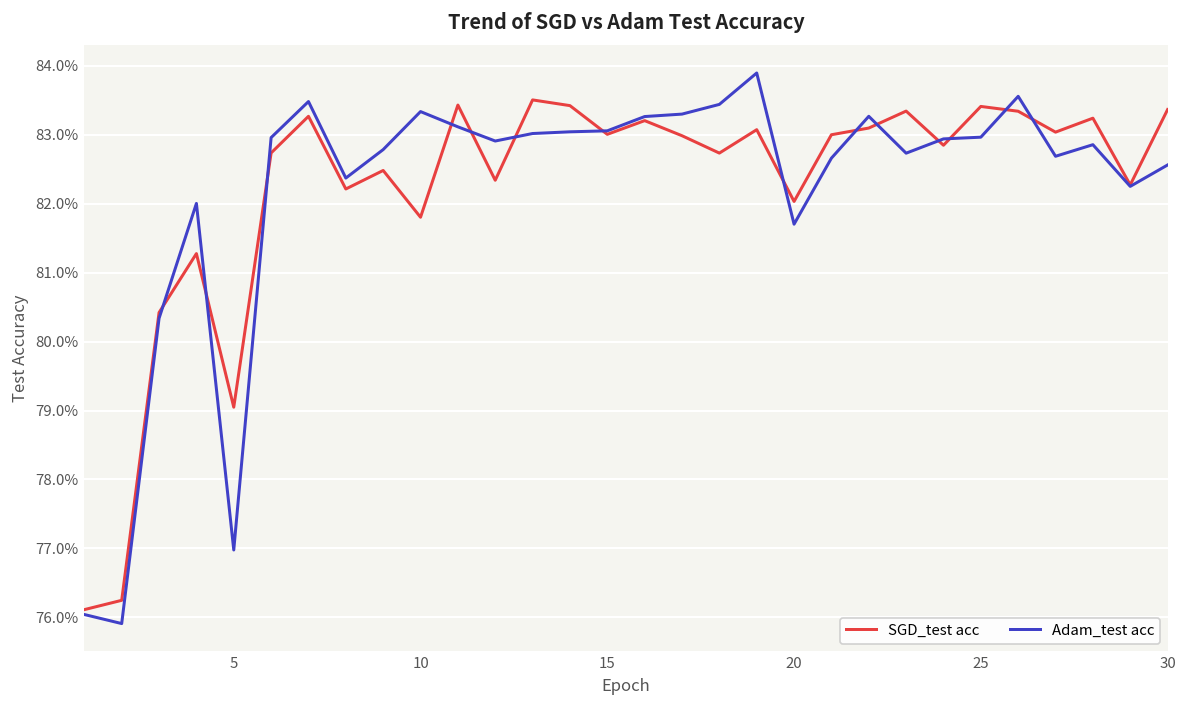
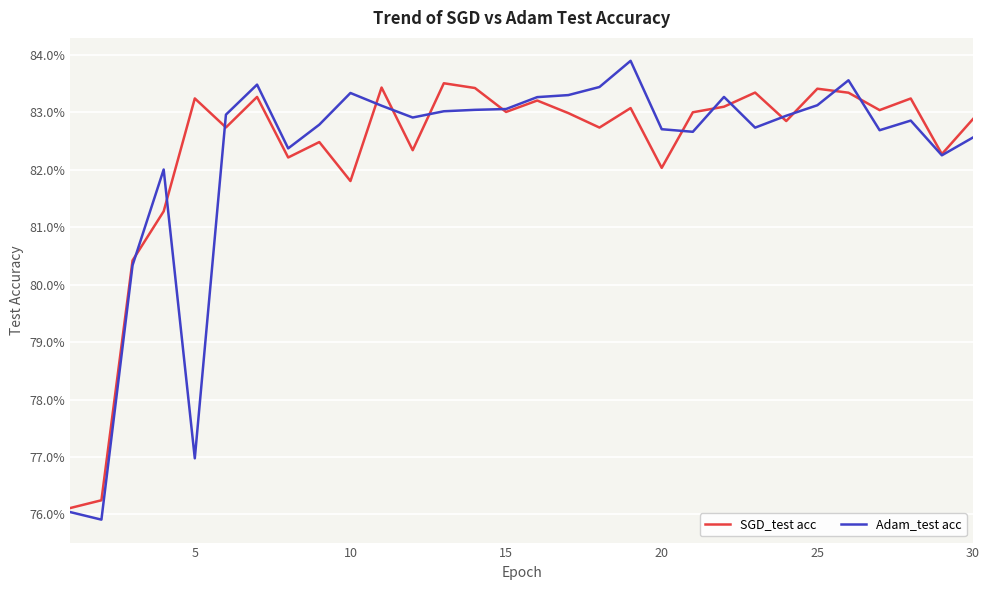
SGD_test acc, 5: 79.0% -> 83.2%
Adam_test acc, 20: 81.7% -> 82.7%
Adam_test acc, 25: 83.0% -> 83.1%
SGD_test acc, 30: 83.4% -> 82.9%
